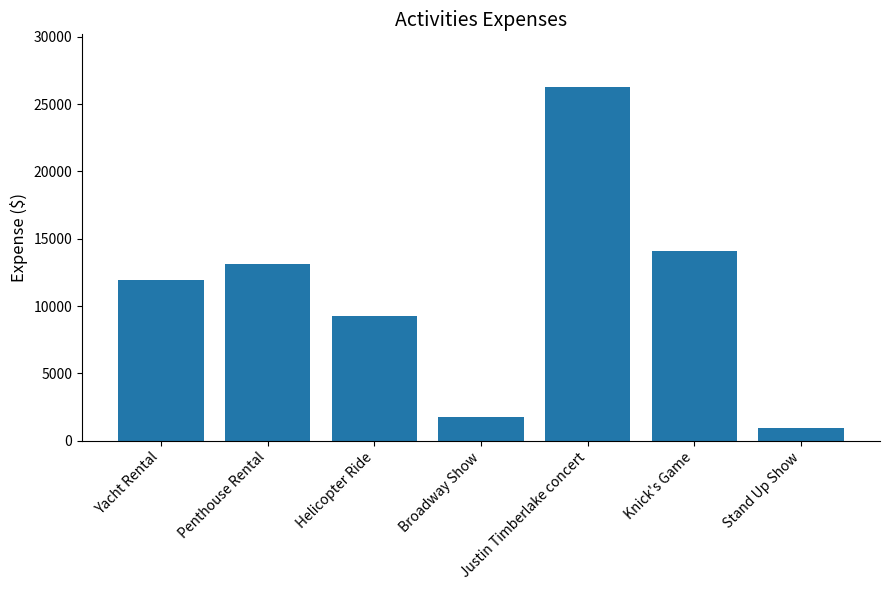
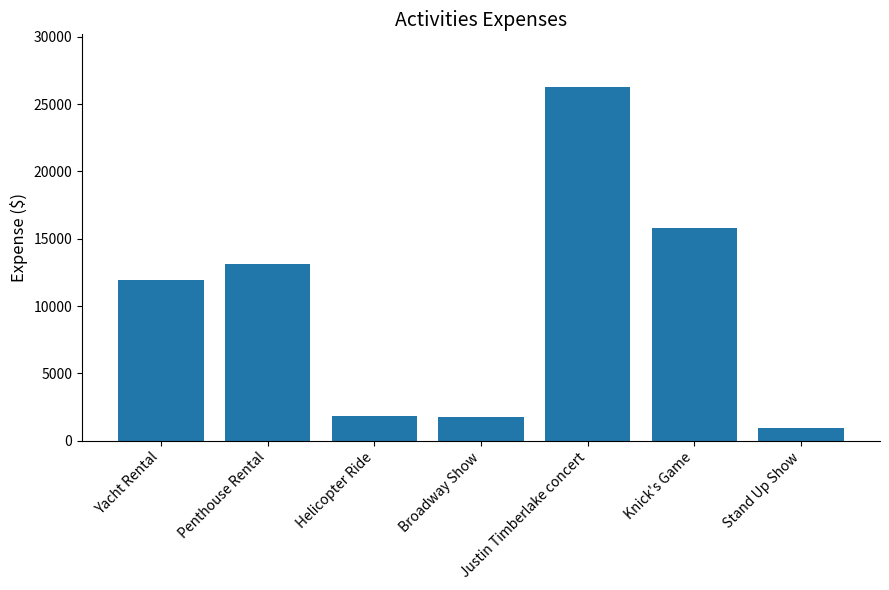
Helicopter Ride: 9200 -> 1800
Knick's Game: 14100 -> 15800
